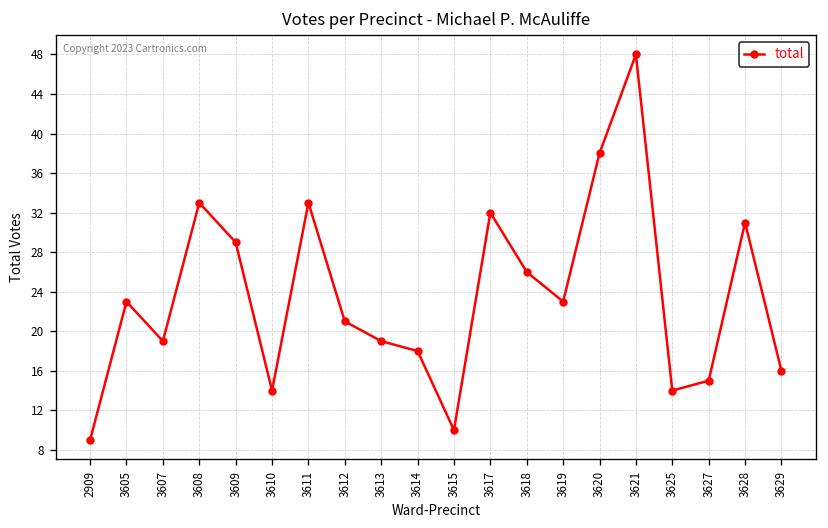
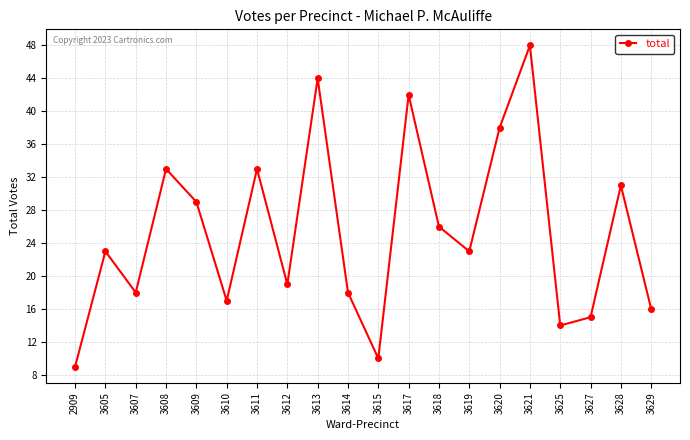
3607: 19 -> 18
3610: 14 -> 17
3612: 21 -> 19
3613: 19 -> 44
3617: 32 -> 42
